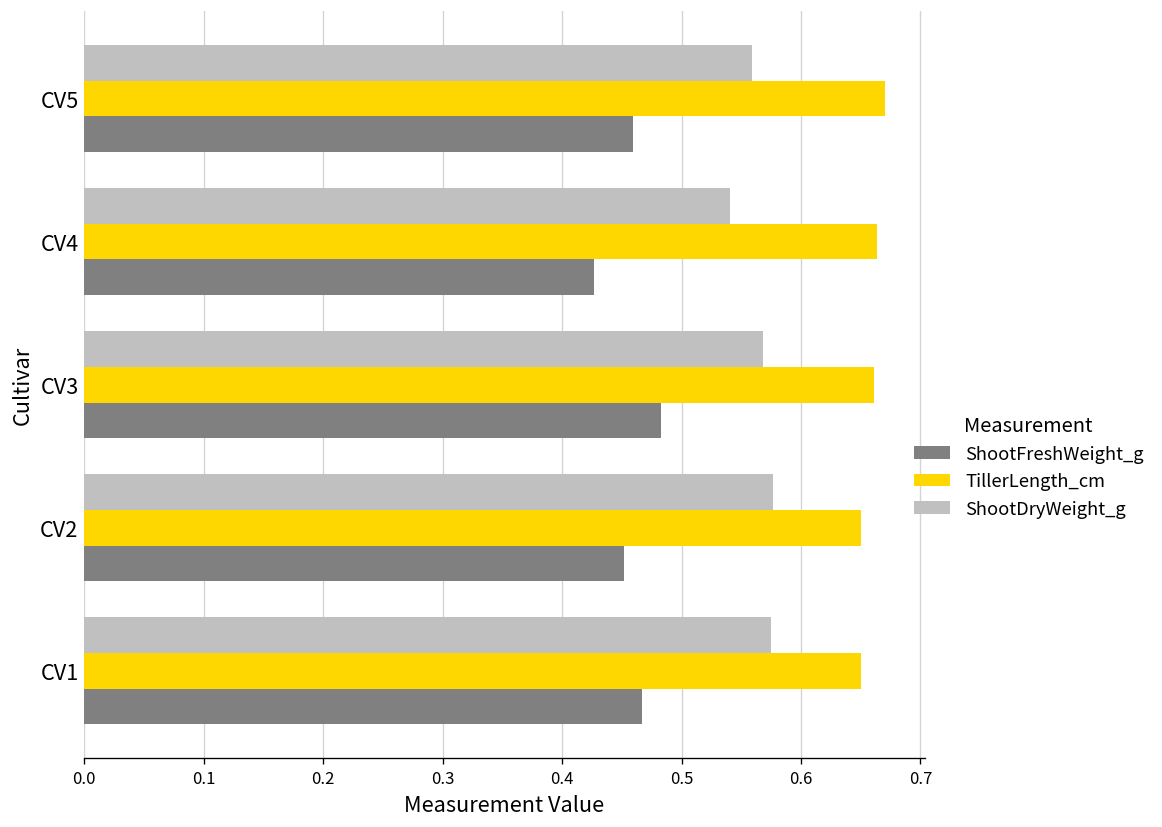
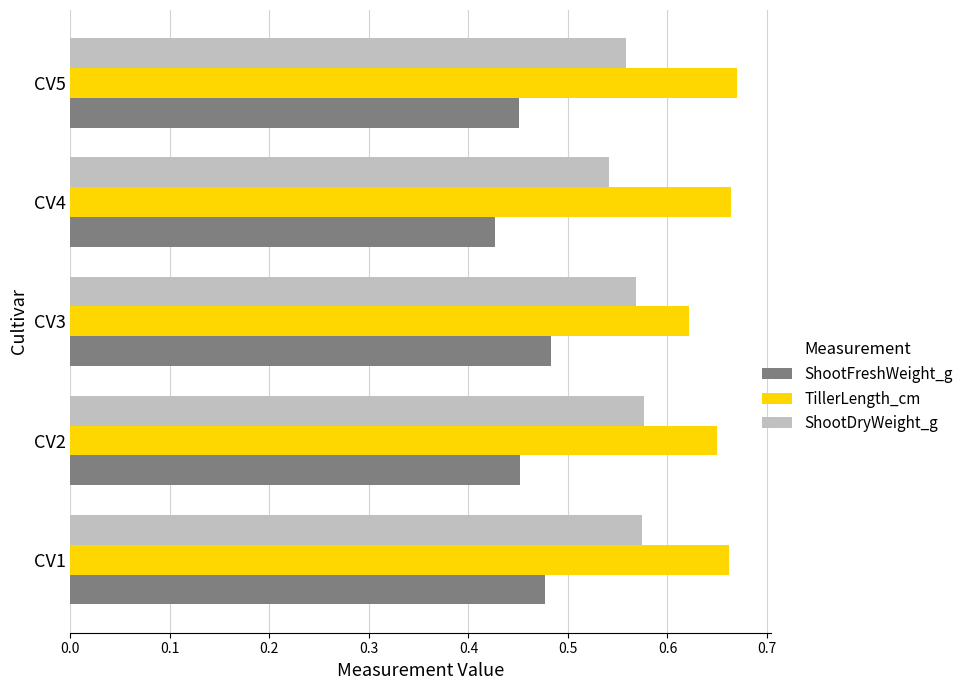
ShootFreshWeight_g, CV5: 0.46 -> 0.45
TillerLength_cm, CV3: 0.66 -> 0.62
TillerLength_cm, CV1: 0.65 -> 0.66
ShootFreshWeight_g, CV1: 0.47 -> 0.48
